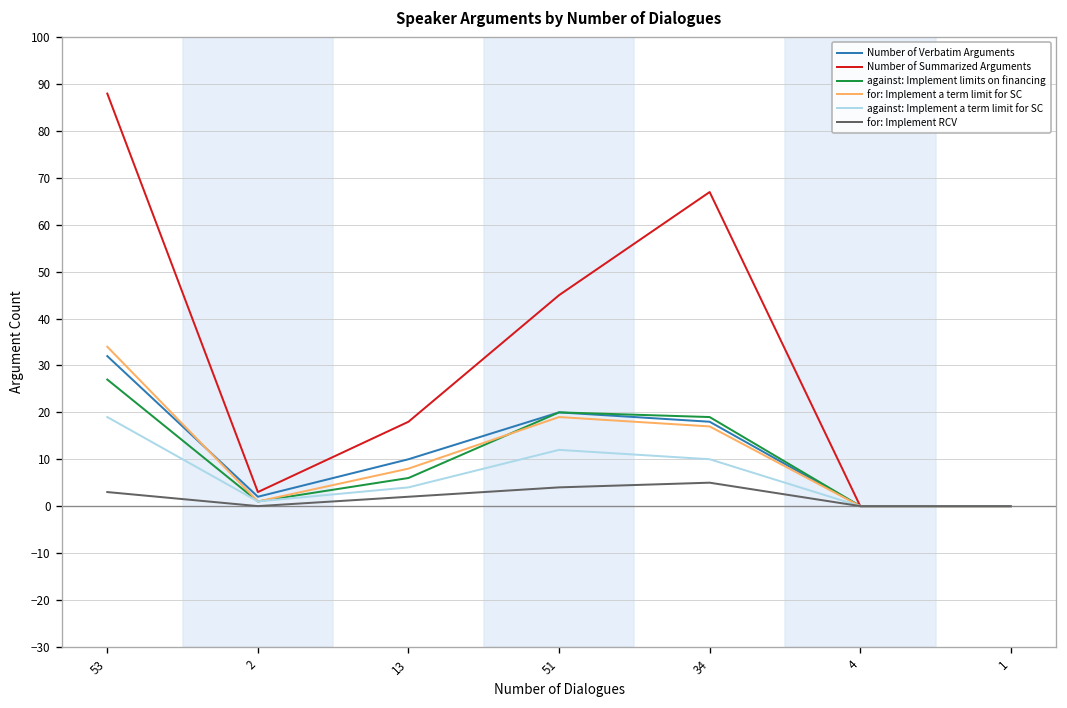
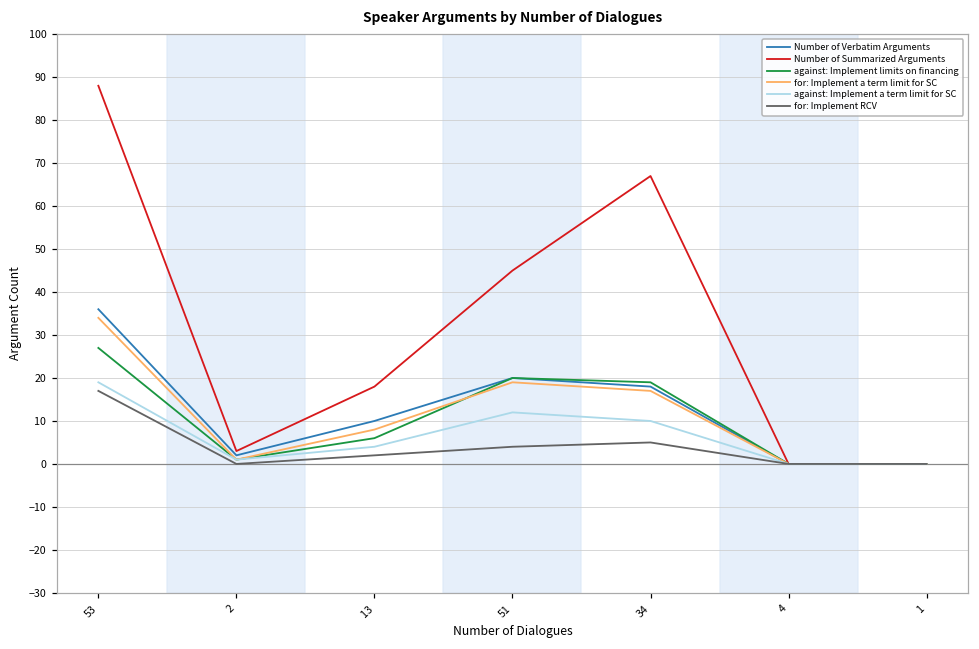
Number of Verbatim Arguments, 53: 32 -> 36
for: Implement RCV, 53: 3 -> 17
